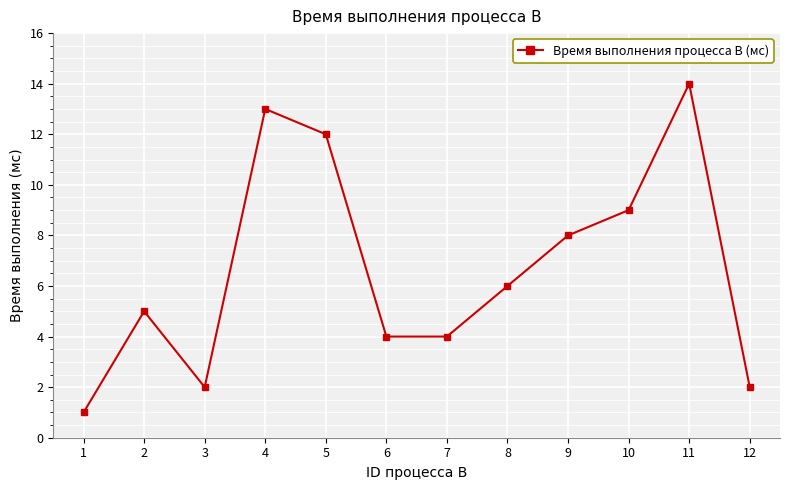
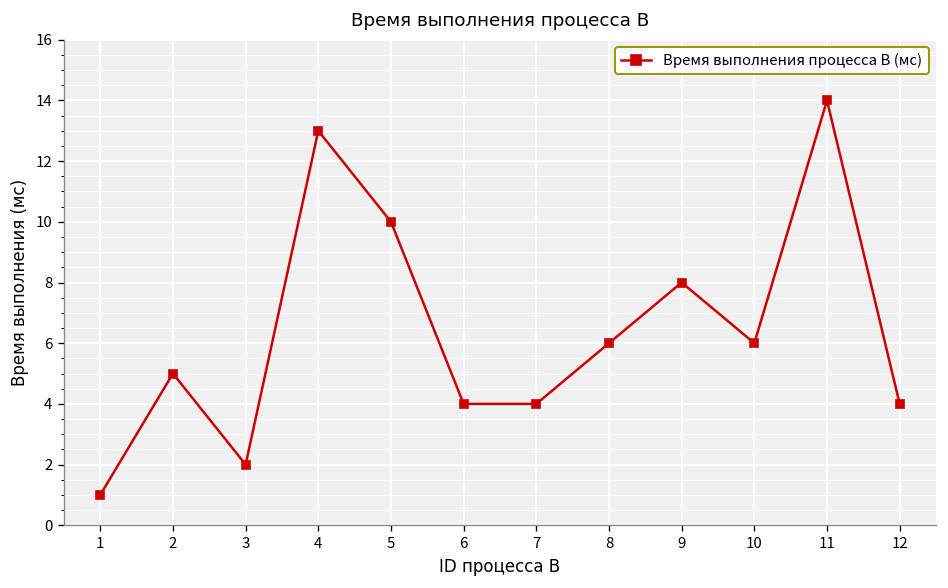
5: 12 -> 10
10: 9 -> 6
12: 2 -> 4
